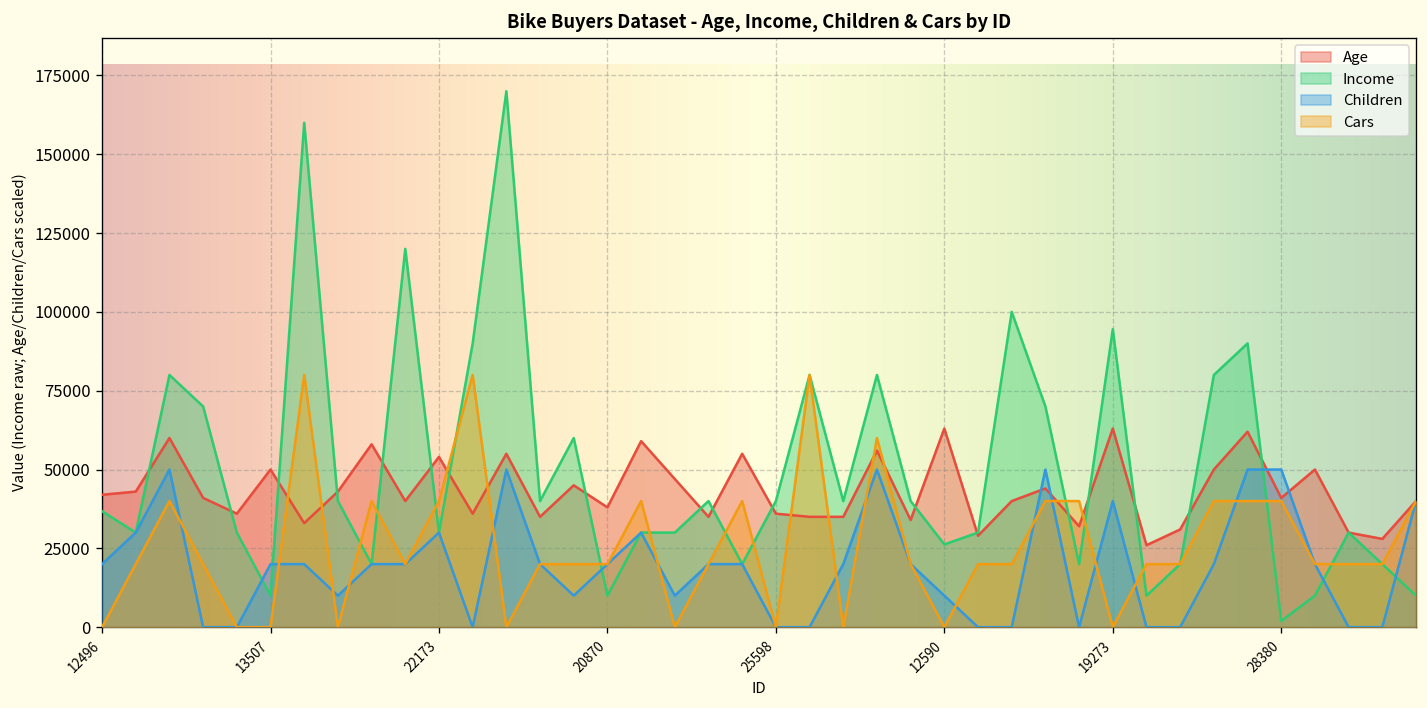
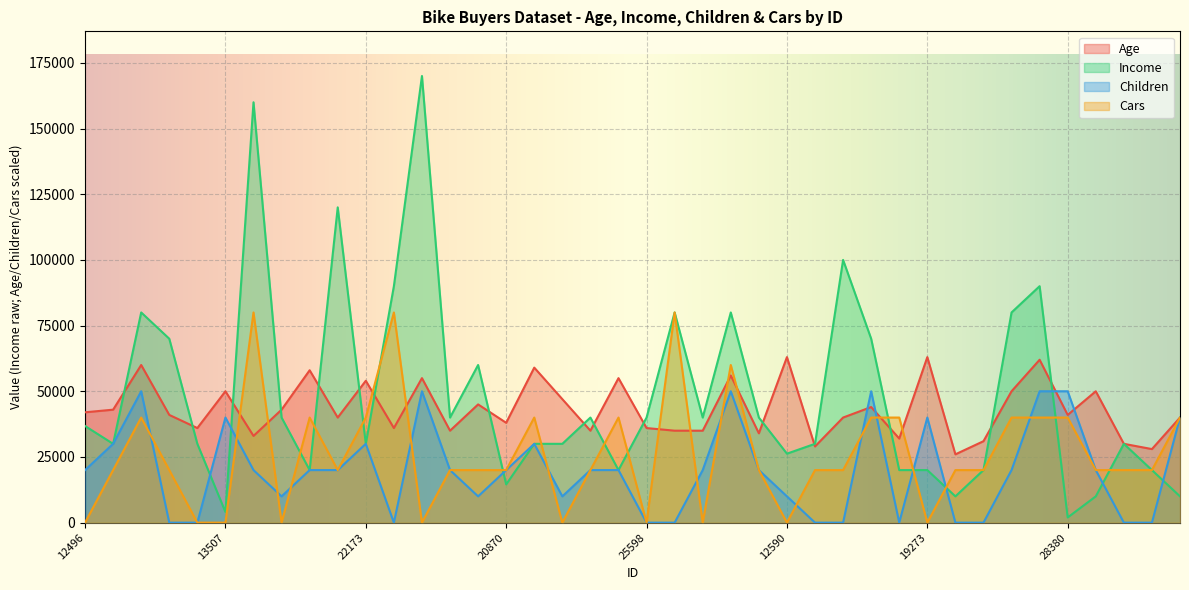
Income, 13507: 10000 -> 4000
Children, 13507: 20000 -> 40000
Income, 20870: 10000 -> 15000
Income, 19273: 95000 -> 20000
